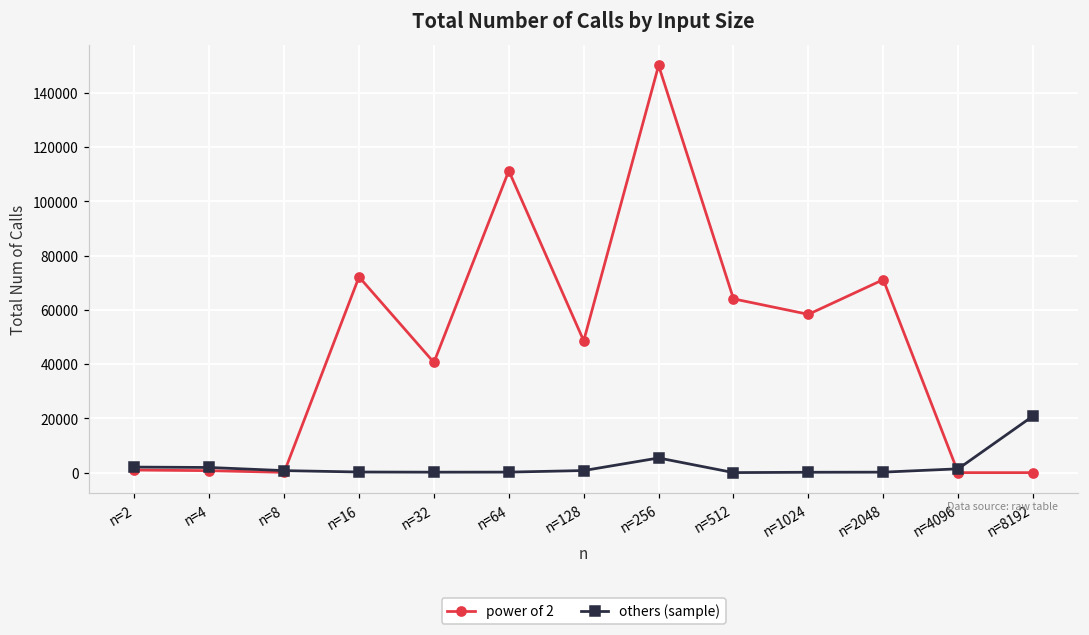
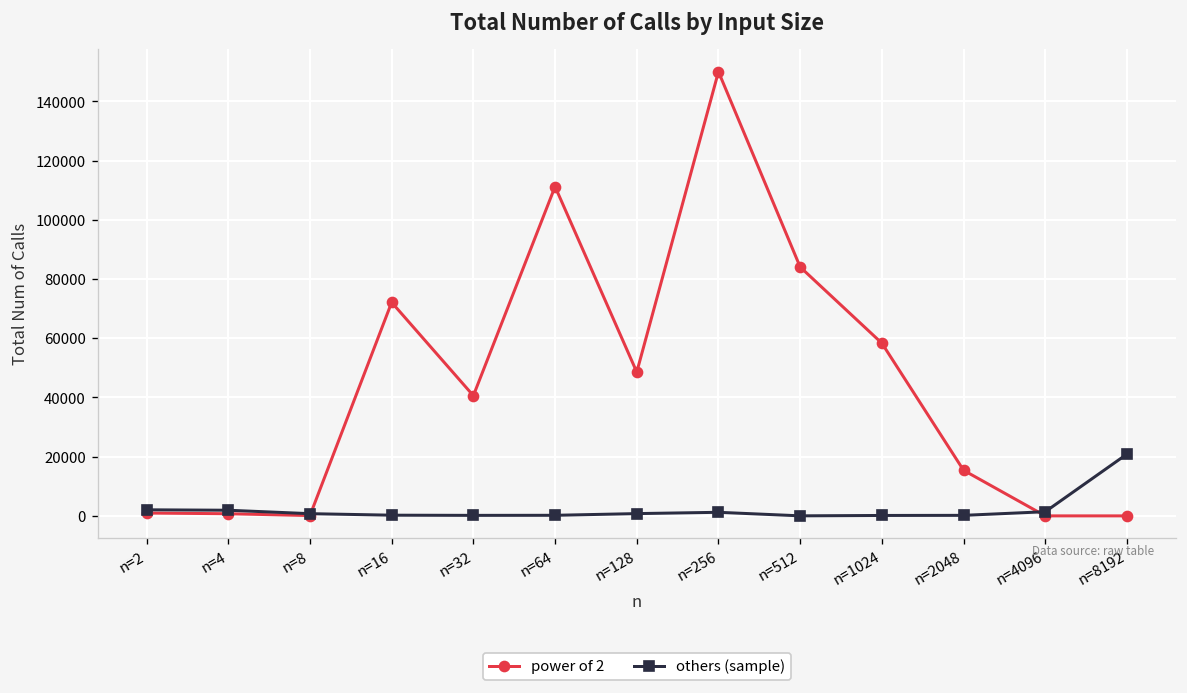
others (sample), n=256: 5000 -> 1000
power of 2, n=512: 64000 -> 84000
power of 2, n=2048: 71000 -> 15000
